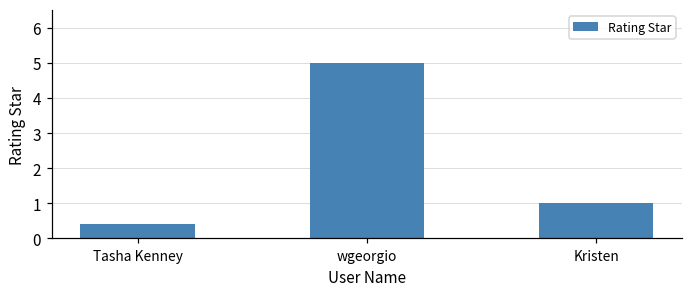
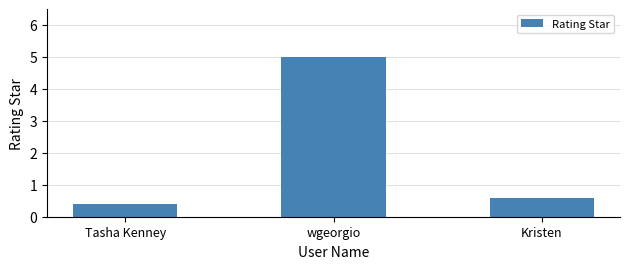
Kristen: 1.0 -> 0.6
